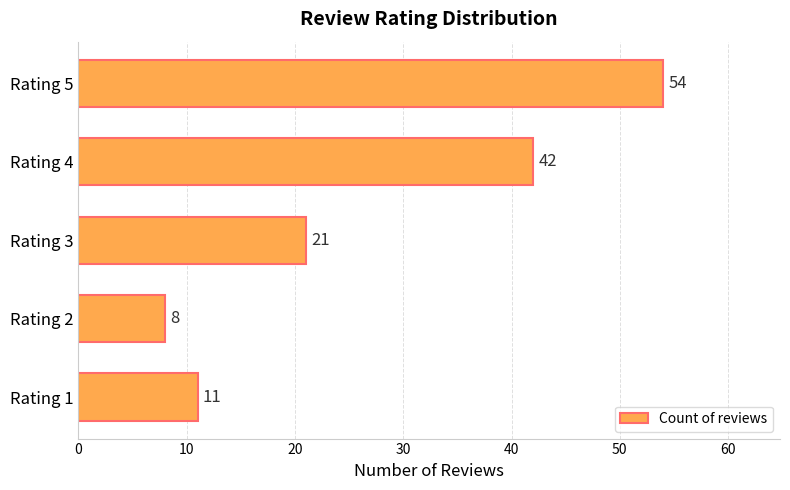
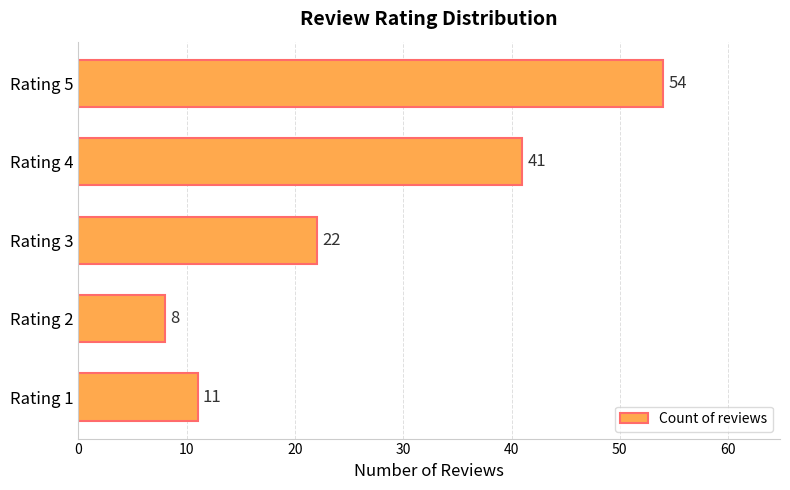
Rating 4: 42 -> 41
Rating 3: 21 -> 22
